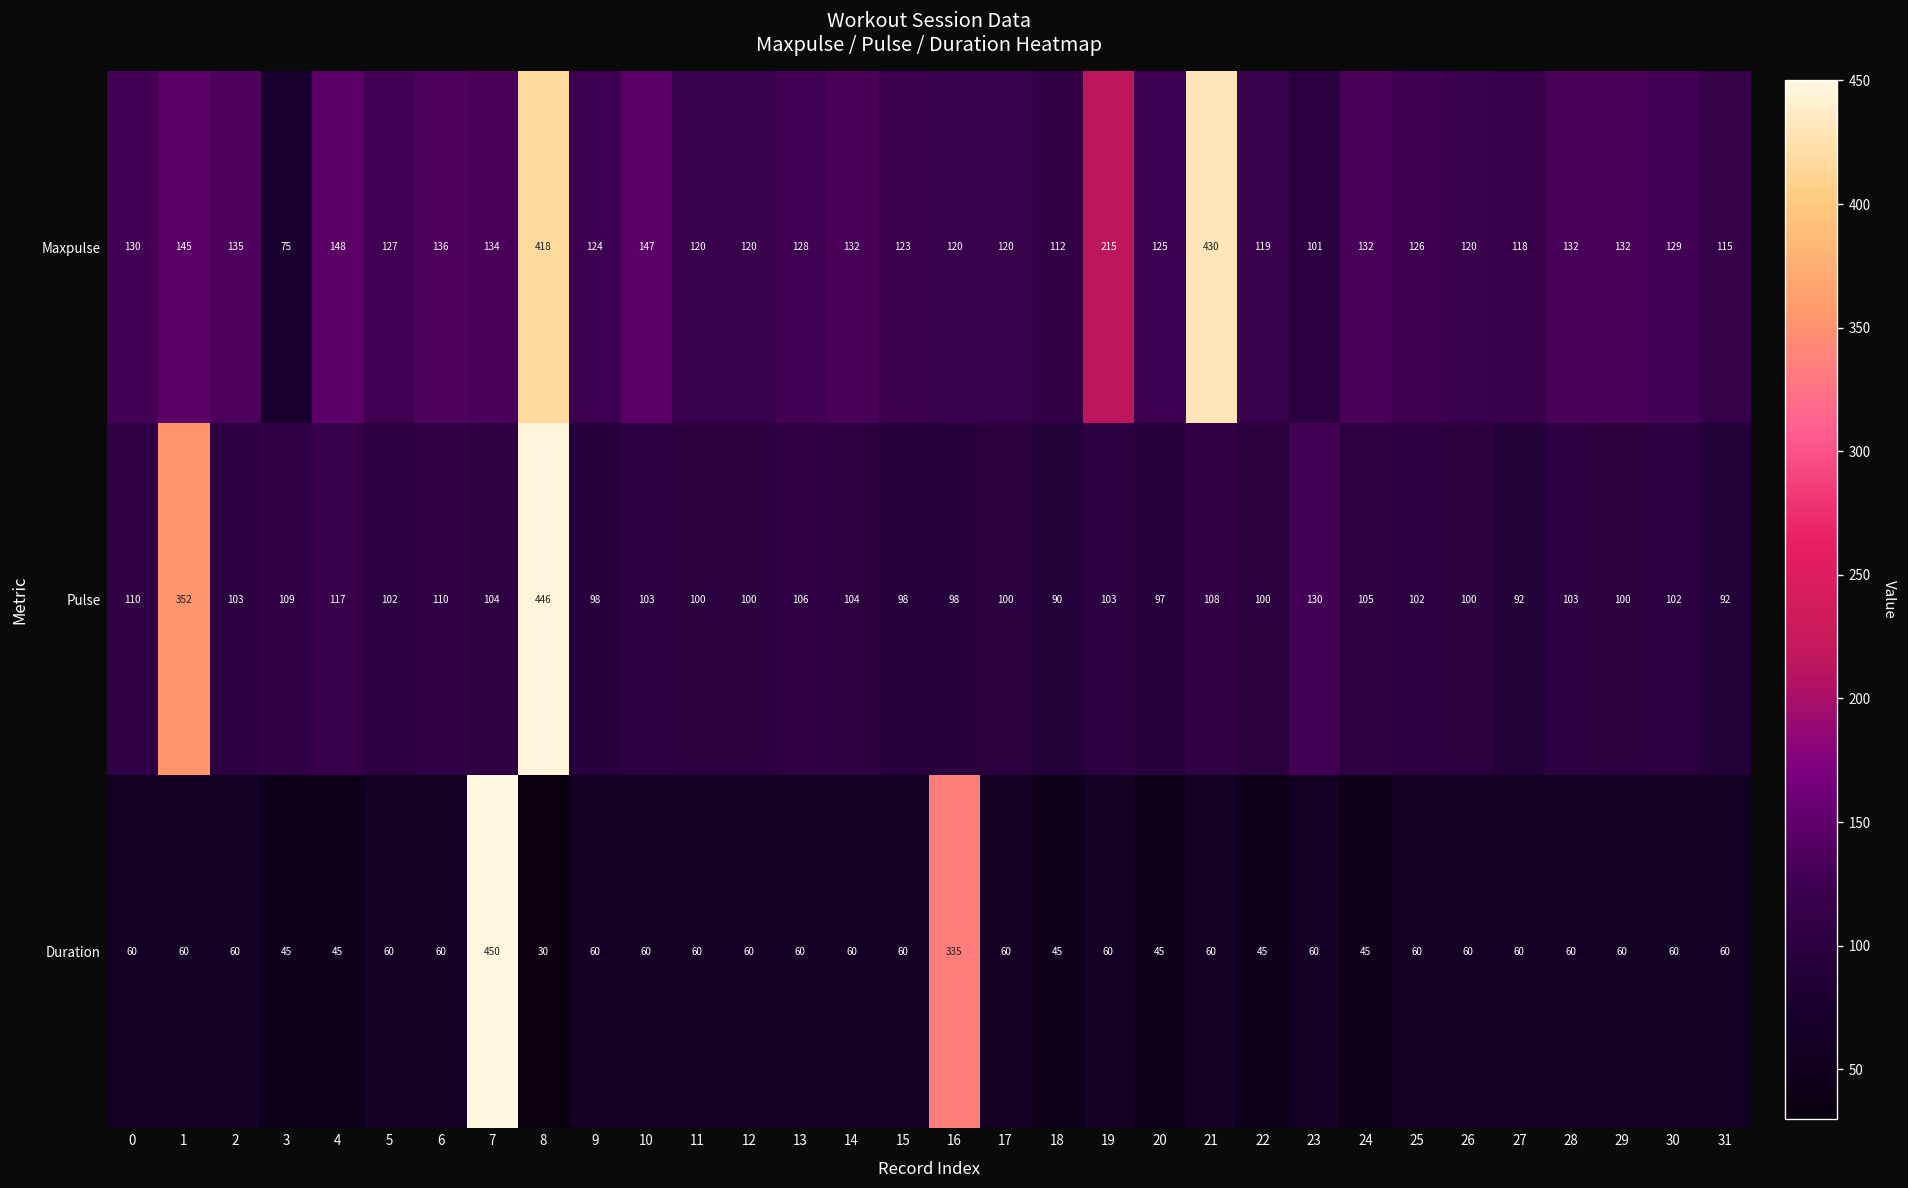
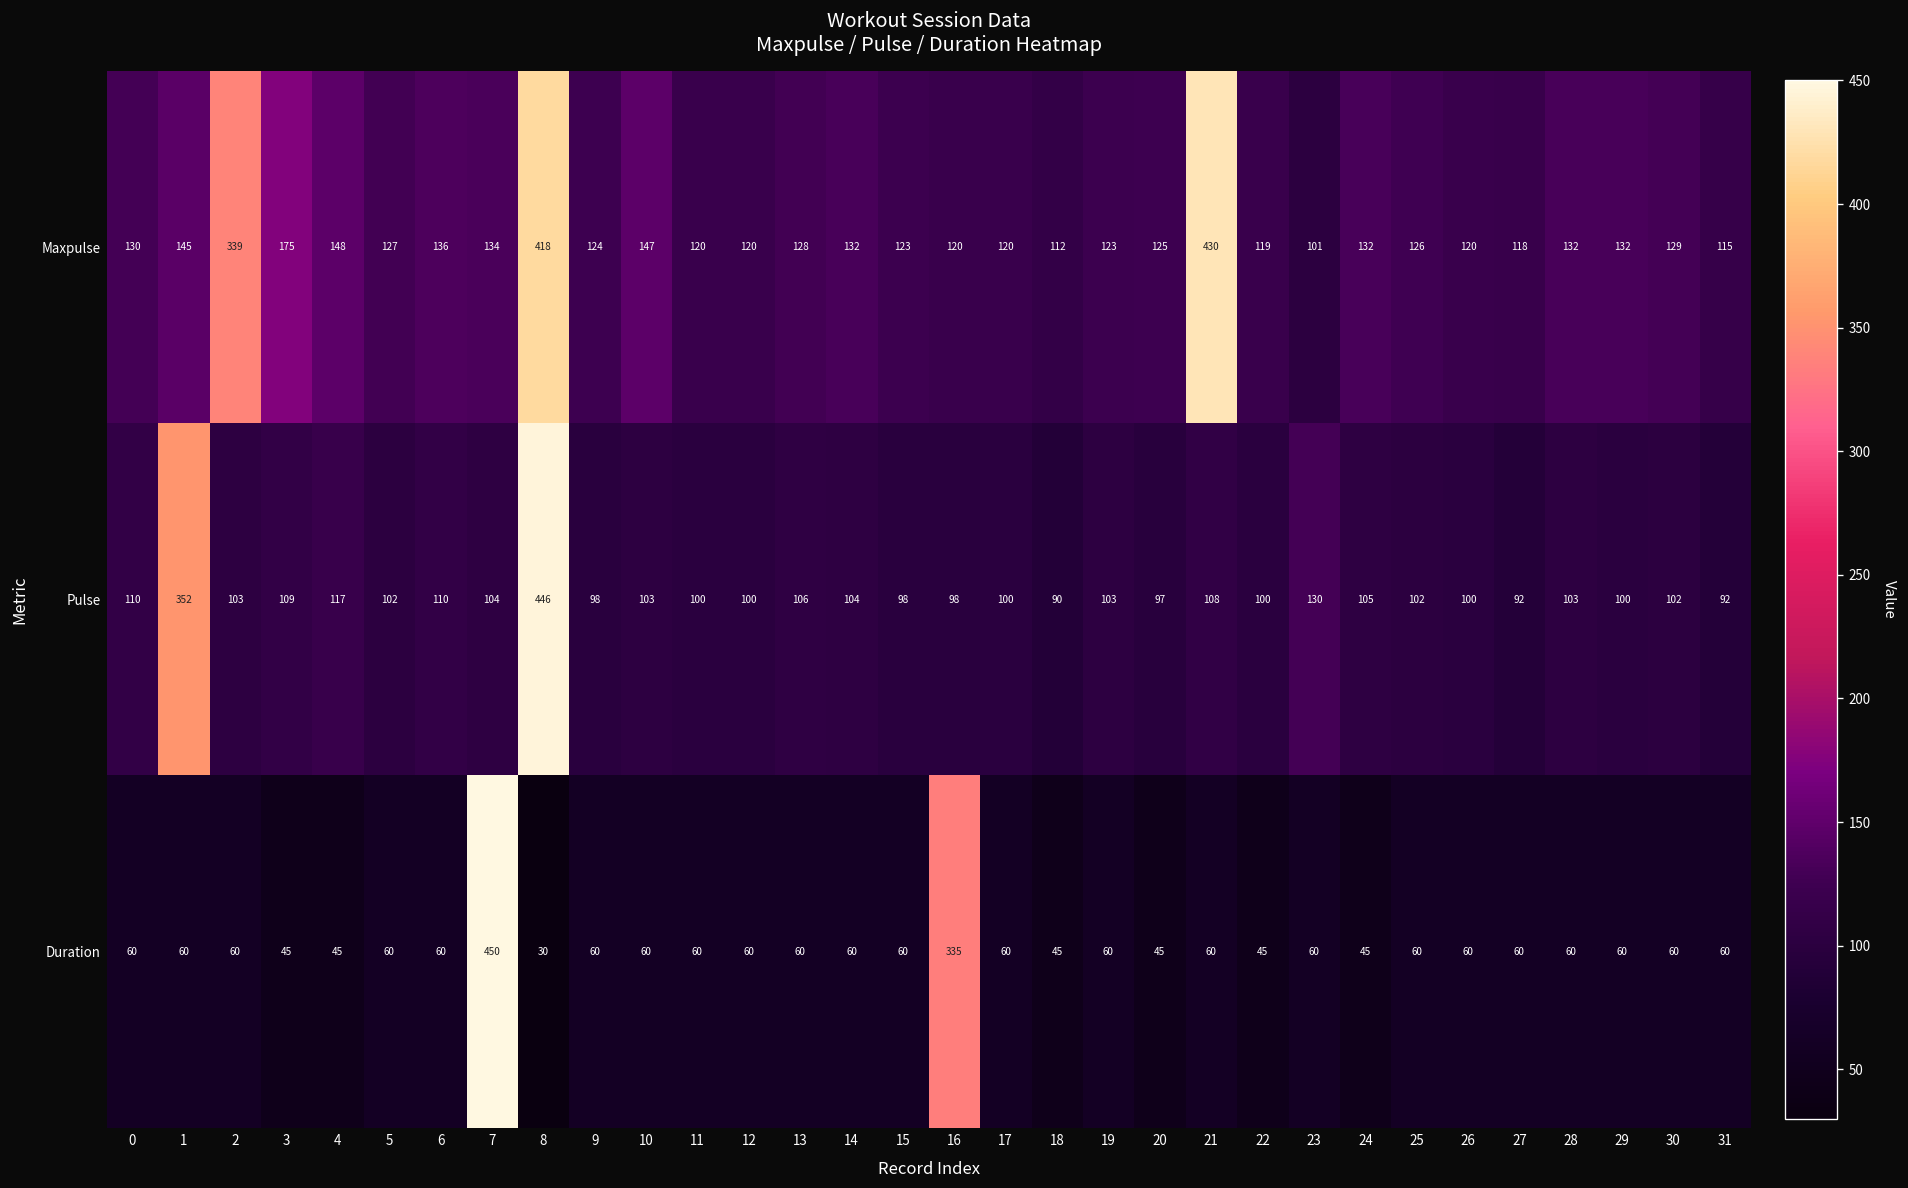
Maxpulse, 2: 135 -> 339
Maxpulse, 3: 75 -> 175
Maxpulse, 19: 215 -> 123
